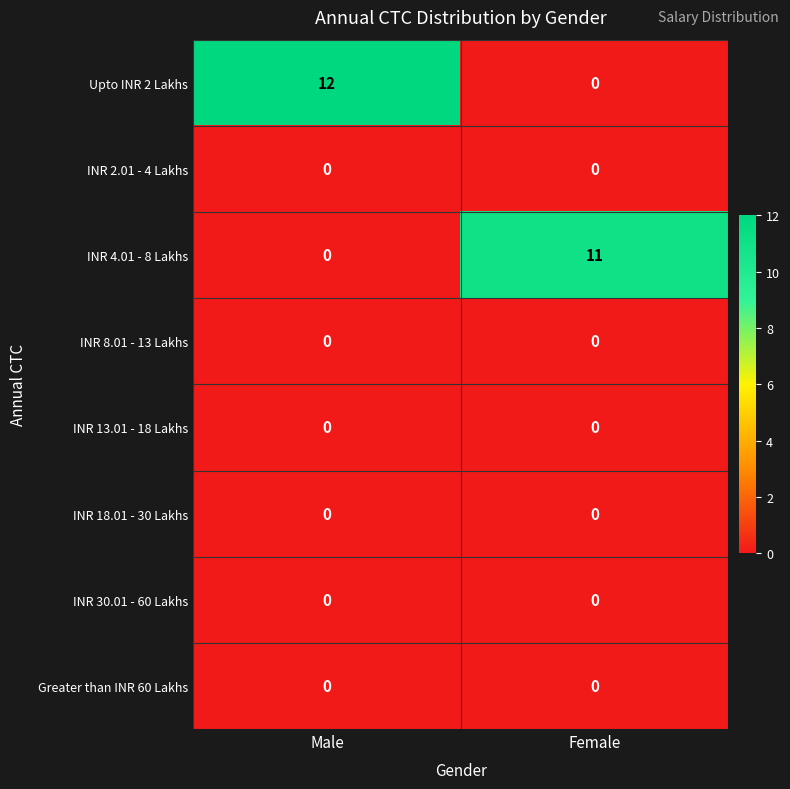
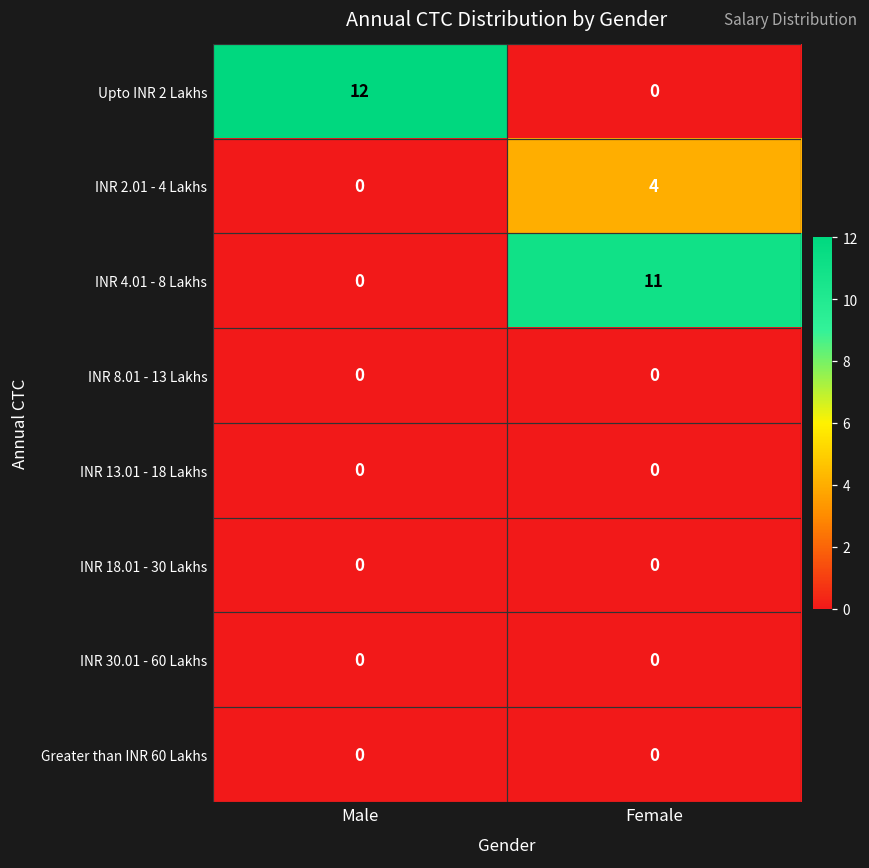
INR 2.01 - 4 Lakhs, Female: 0 -> 4
